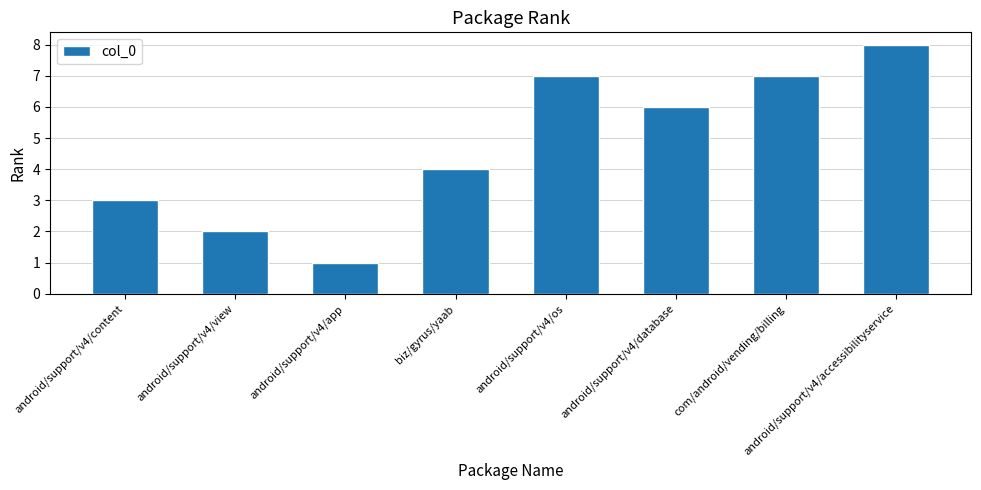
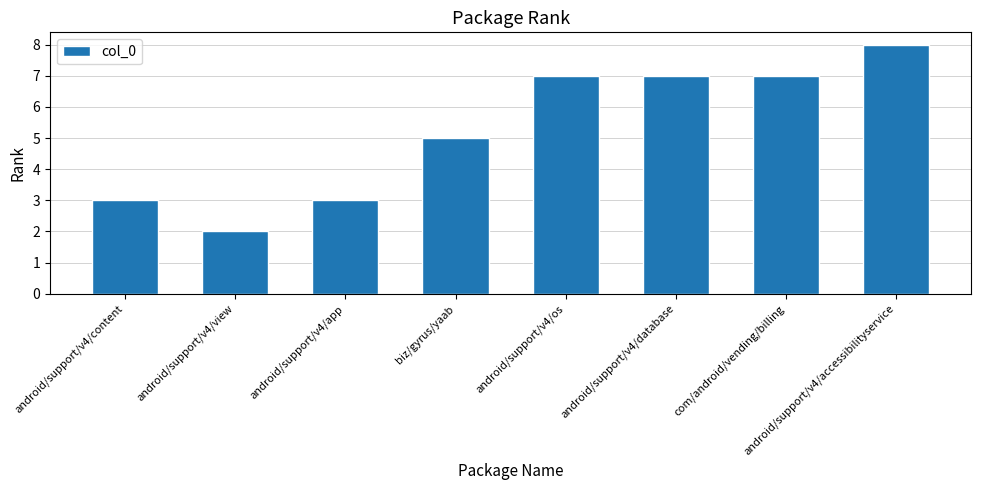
android/support/v4/app: 1 -> 3
biz/gyrus/yaab: 4 -> 5
android/support/v4/database: 6 -> 7
